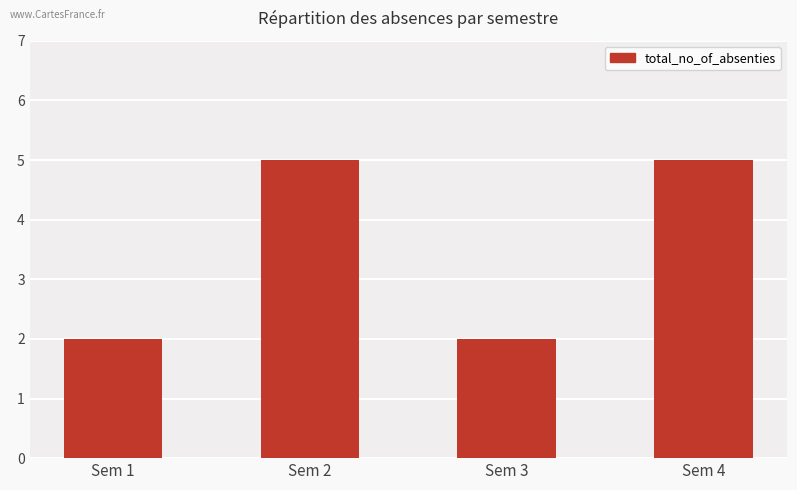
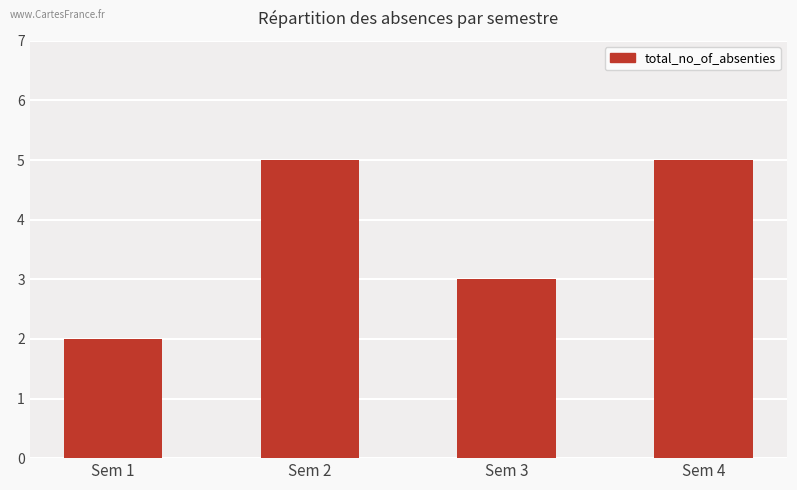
Sem 3: 2 -> 3
